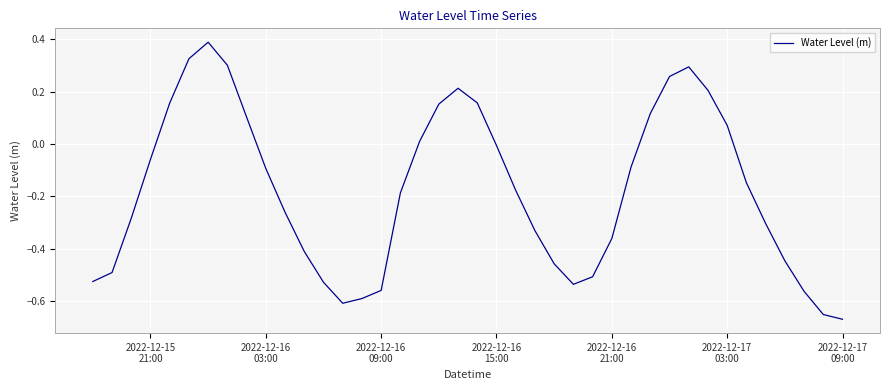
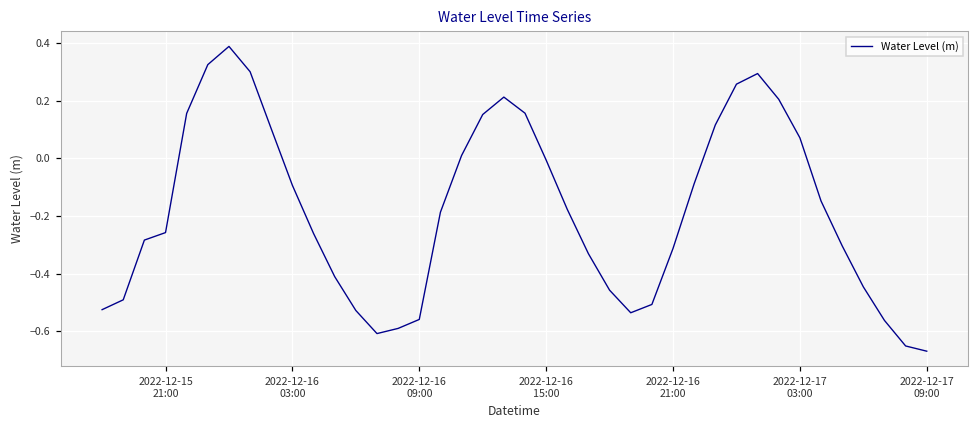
2022-12-15 21:00: -0.06 -> -0.26
2022-12-16 21:00: -0.36 -> -0.31
